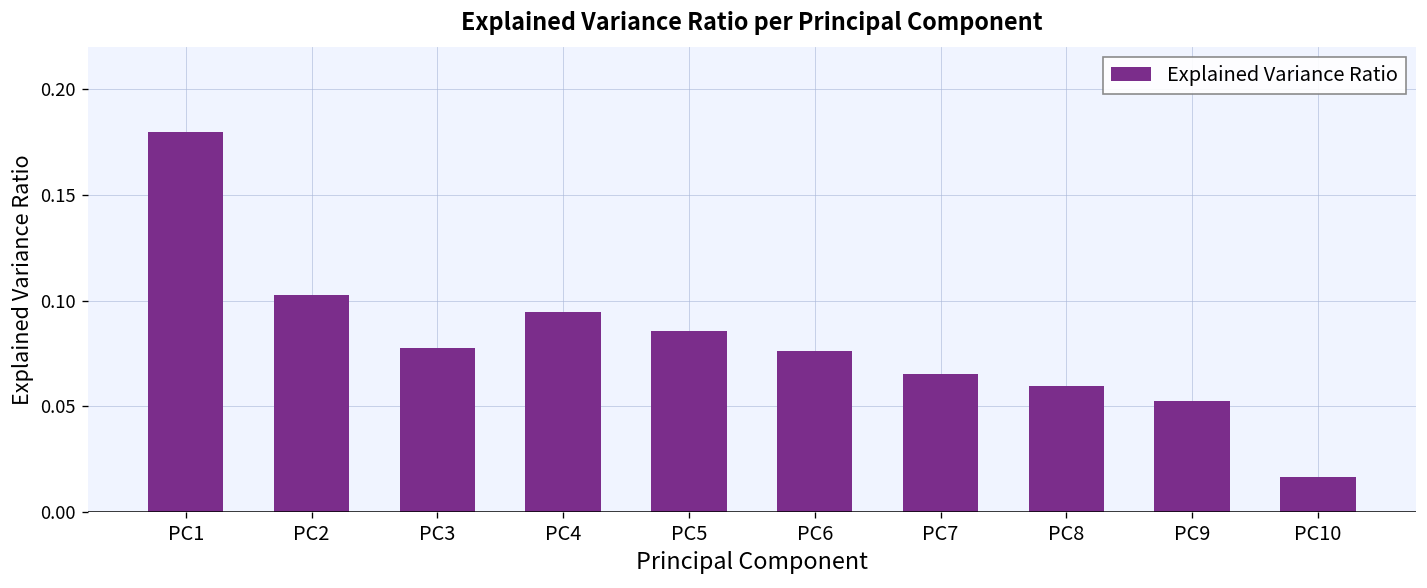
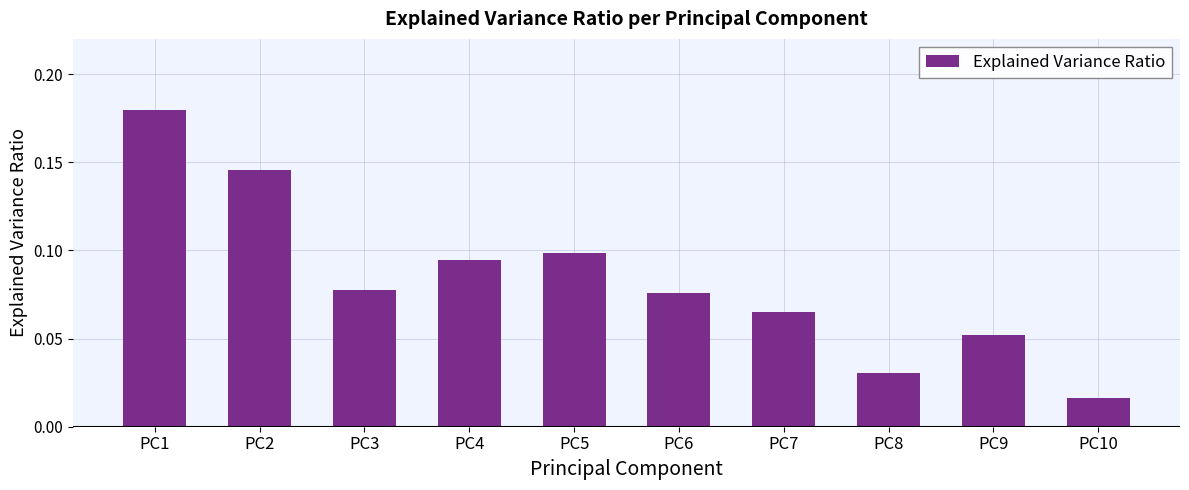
PC2: 0.103 -> 0.145
PC5: 0.085 -> 0.098
PC8: 0.059 -> 0.030
